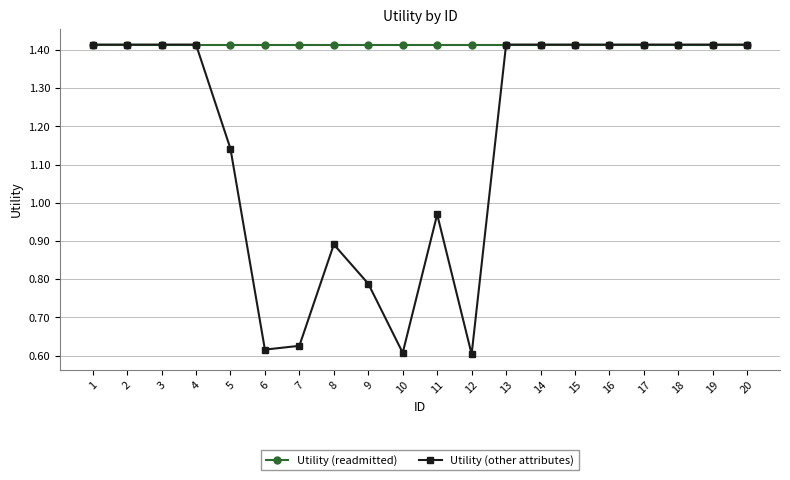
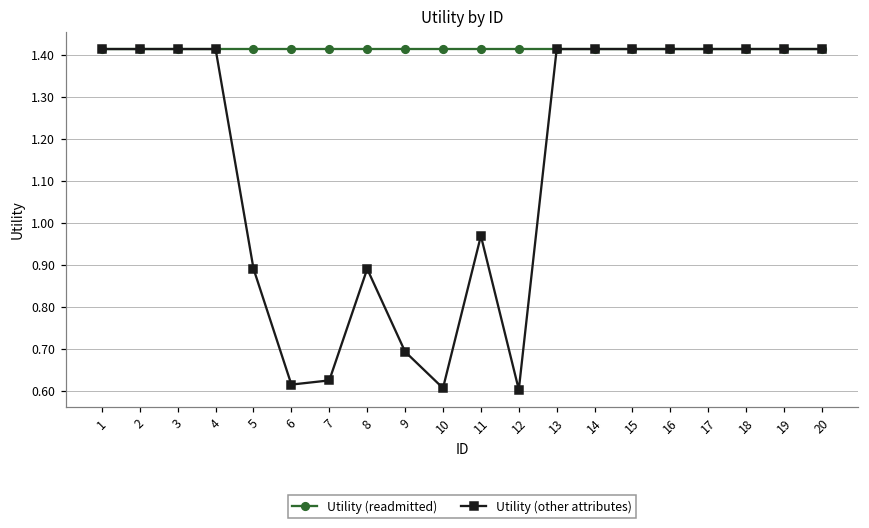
Utility (other attributes), 5: 1.14 -> 0.89
Utility (other attributes), 9: 0.79 -> 0.69
